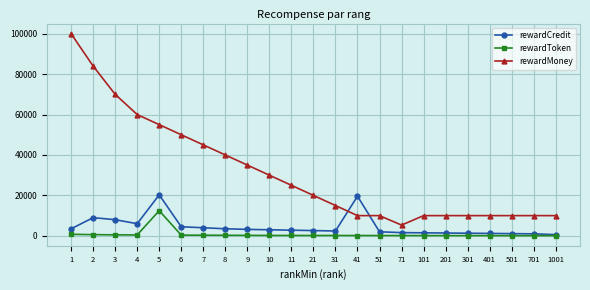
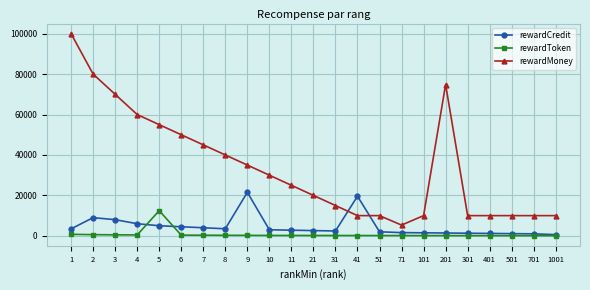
rewardMoney, 2: 84000 -> 80000
rewardCredit, 5: 20000 -> 5000
rewardCredit, 9: 3000 -> 22000
rewardMoney, 201: 10000 -> 75000
